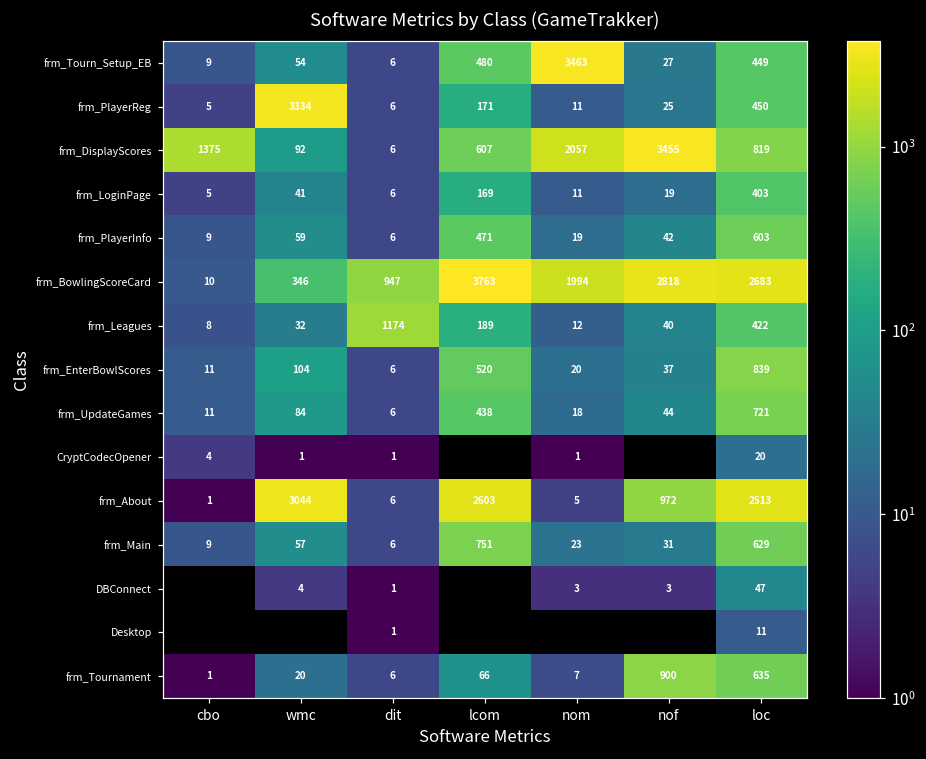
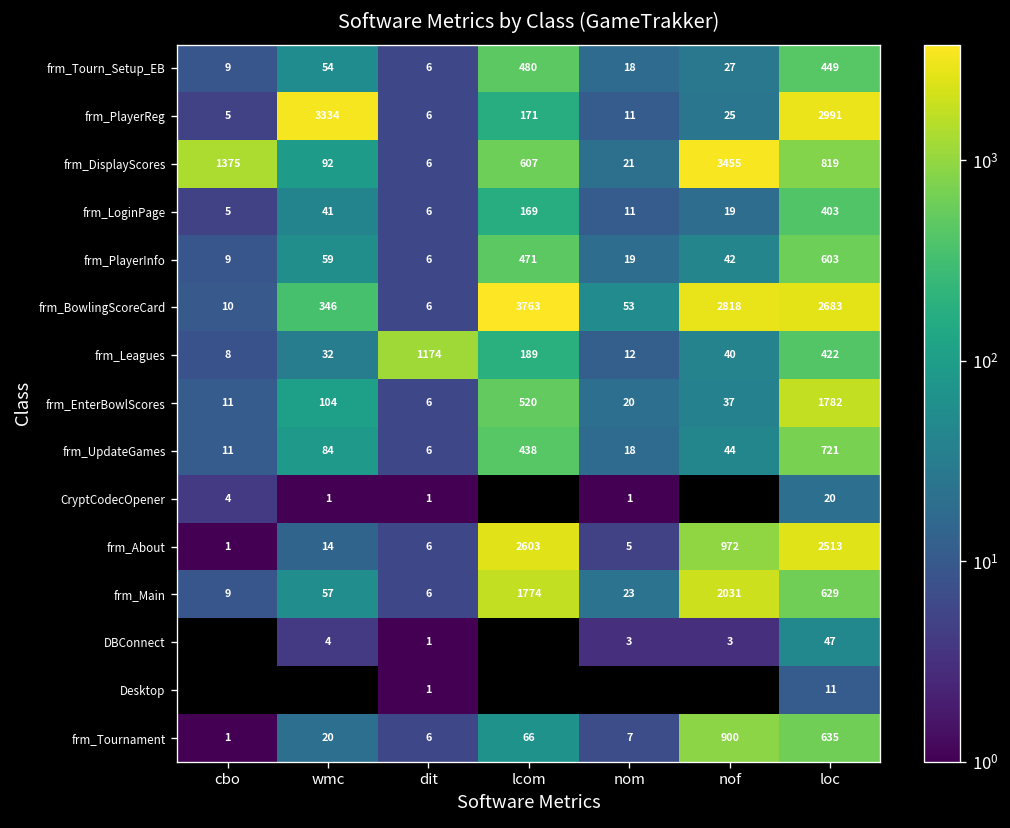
frm_Tourn_Setup_EB, nom: 3463 -> 18
frm_PlayerReg, loc: 450 -> 2991
frm_DisplayScores, nom: 2057 -> 21
frm_BowlingScoreCard, dit: 947 -> 6
frm_BowlingScoreCard, nom: 1994 -> 53
frm_EnterBowlScores, loc: 839 -> 1782
frm_About, wmc: 3044 -> 14
frm_Main, lcom: 751 -> 1774
frm_Main, nof: 31 -> 2031
